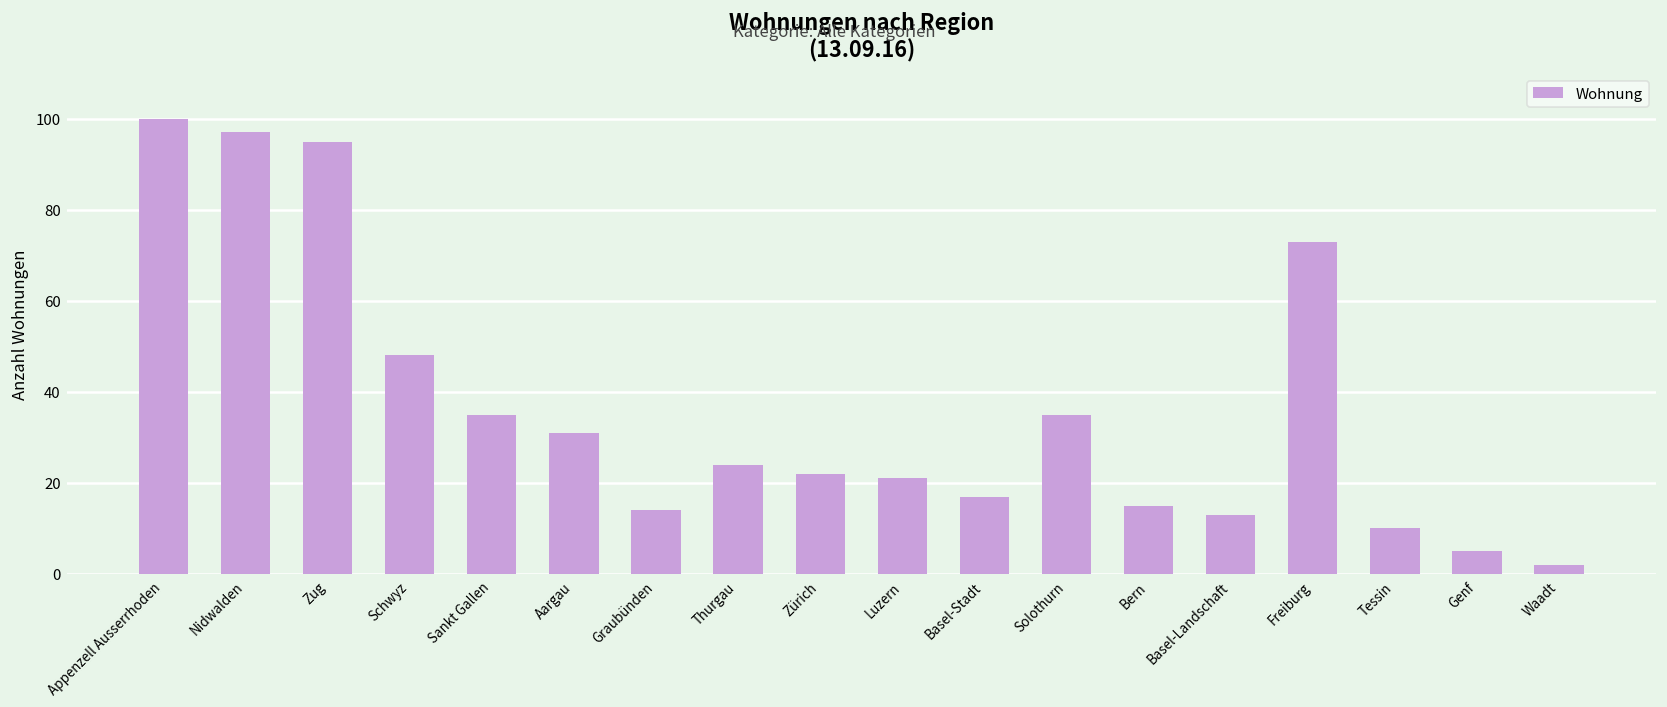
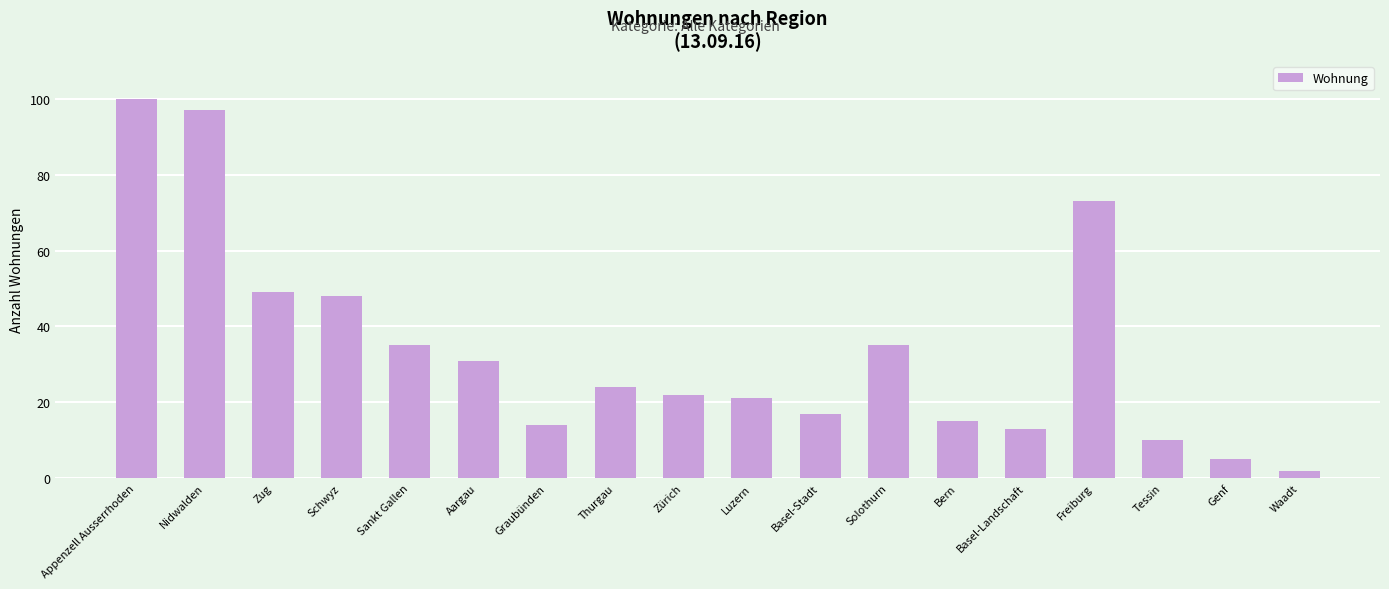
Zug: 95 -> 49
